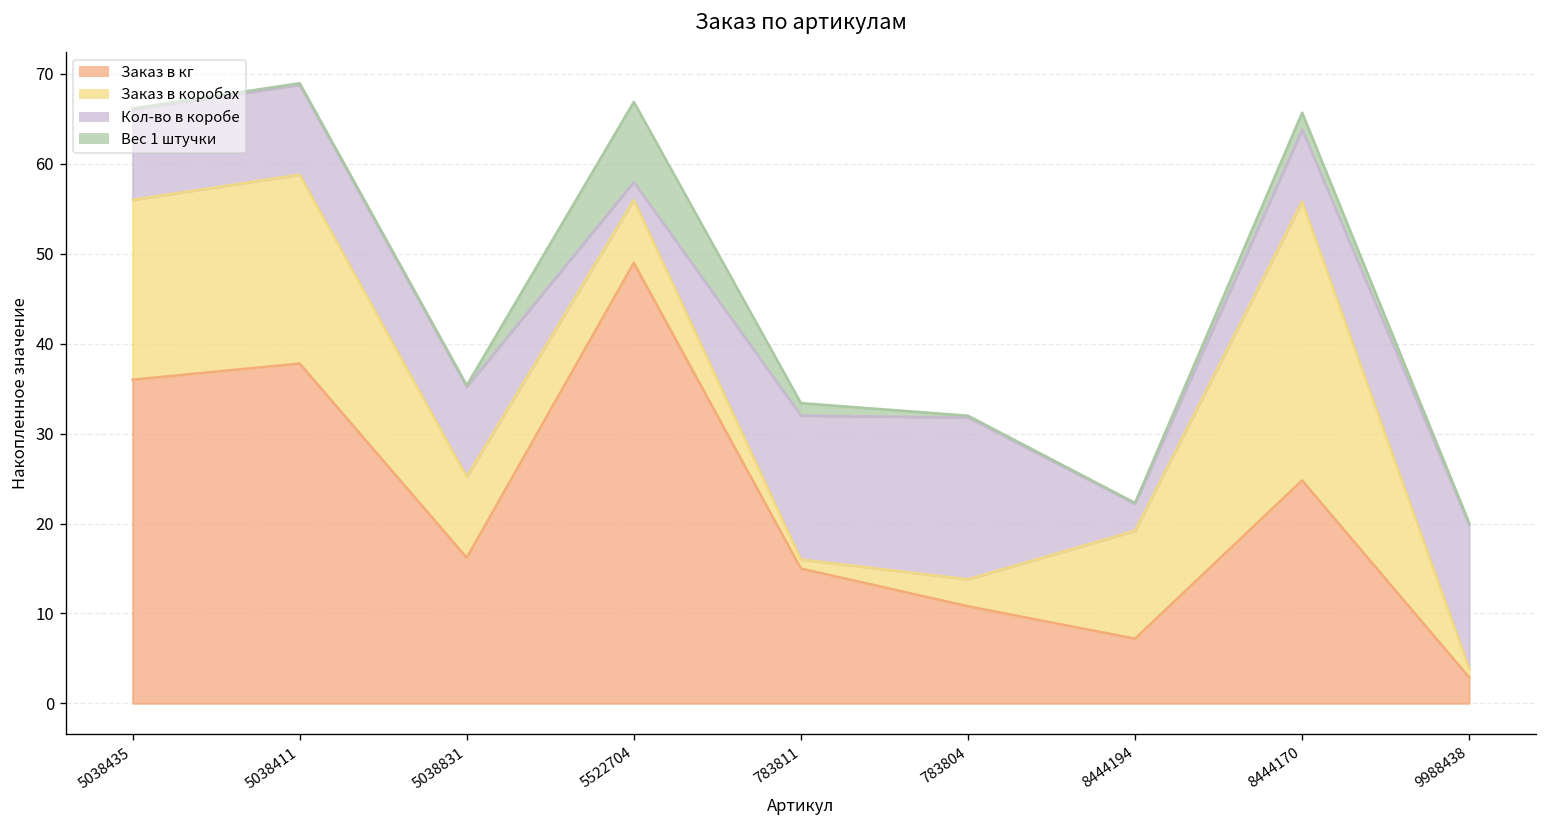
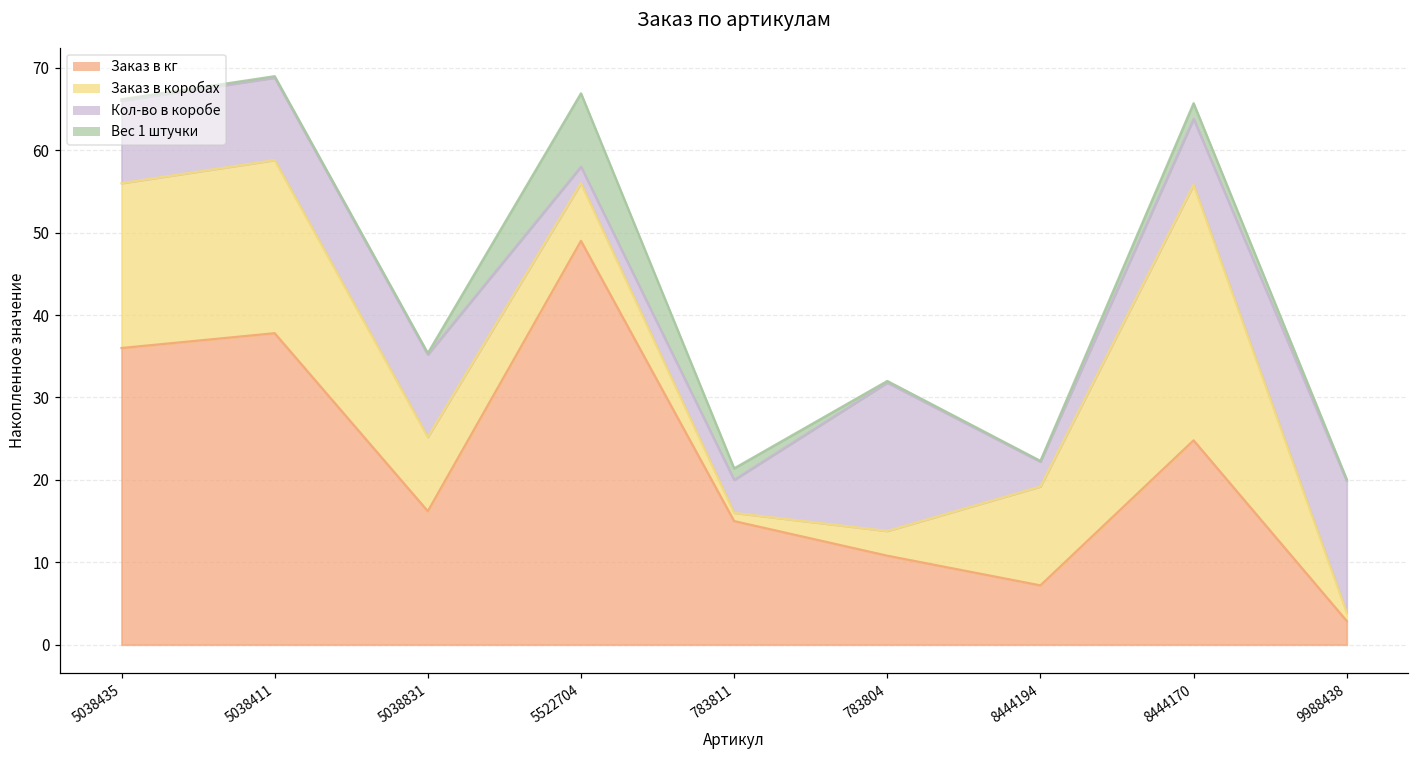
Кол-во в коробе, 783811: 16 -> 4
